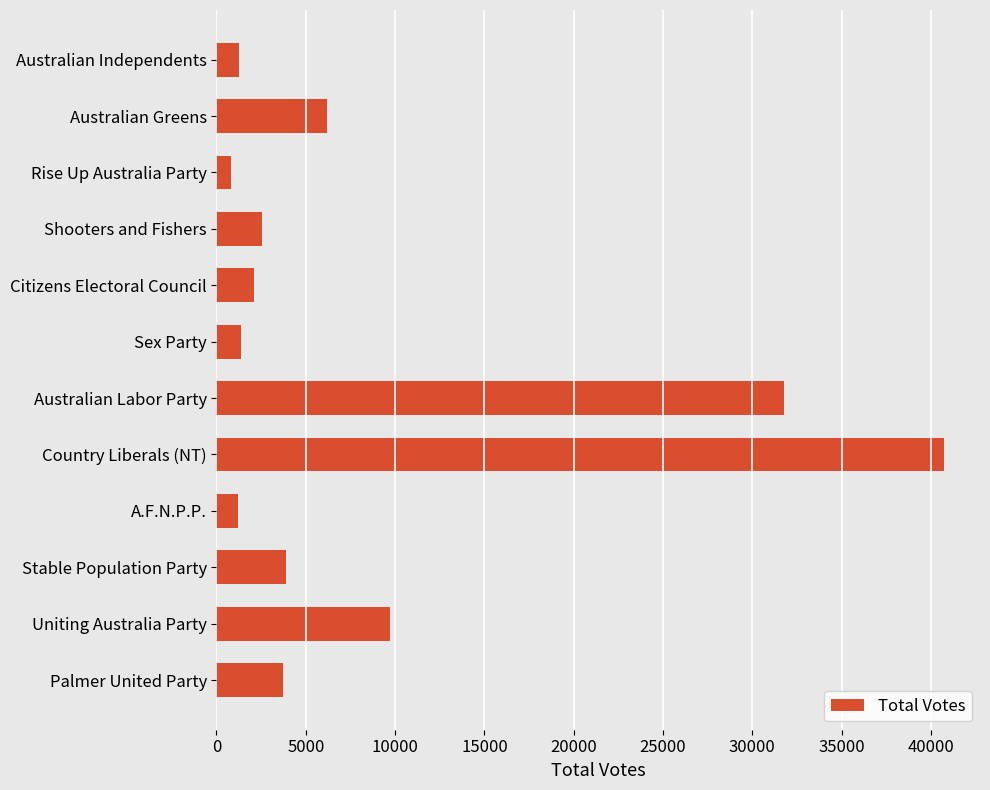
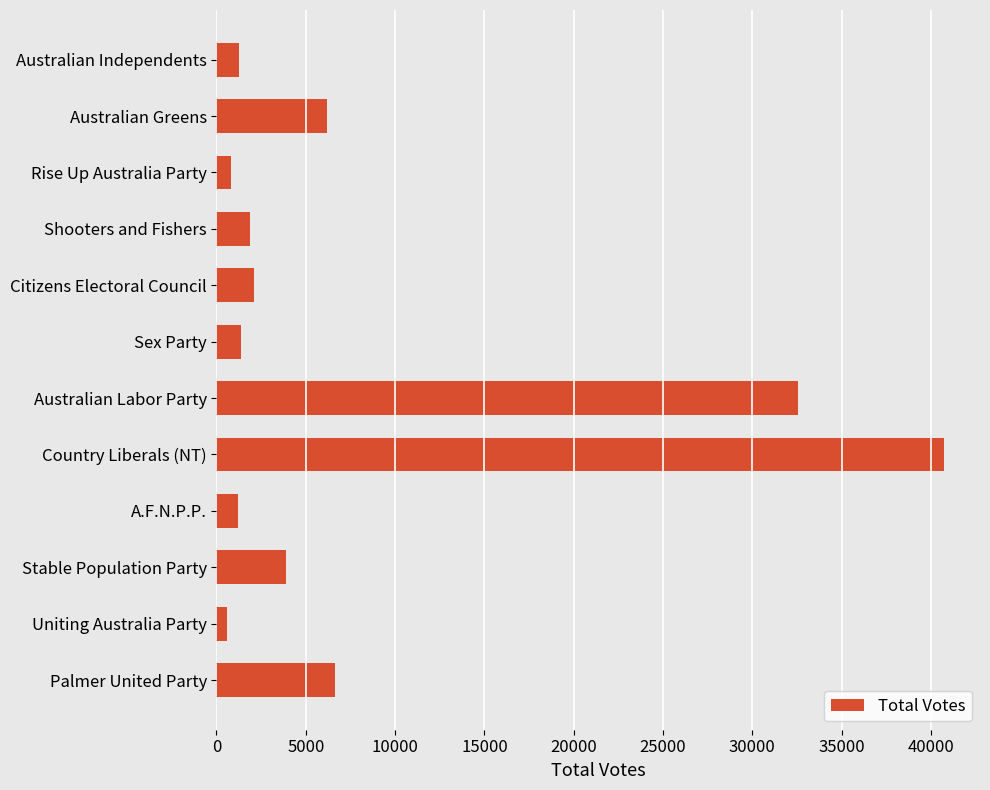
Shooters and Fishers: 2500 -> 1900
Australian Labor Party: 31800 -> 32600
Uniting Australia Party: 9700 -> 600
Palmer United Party: 3700 -> 6700
